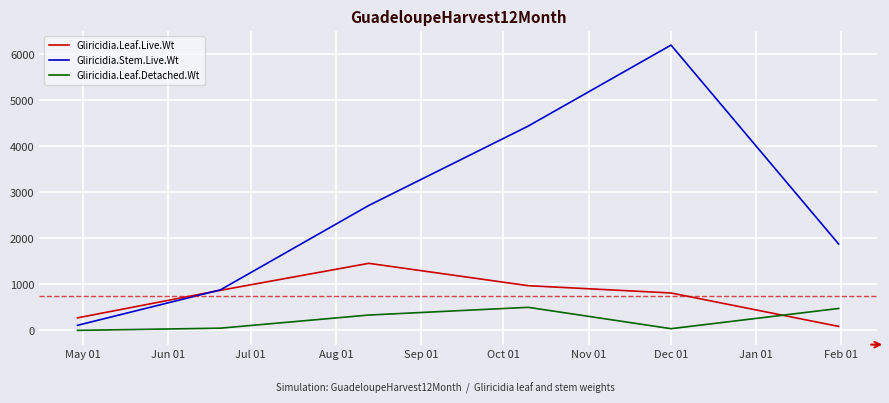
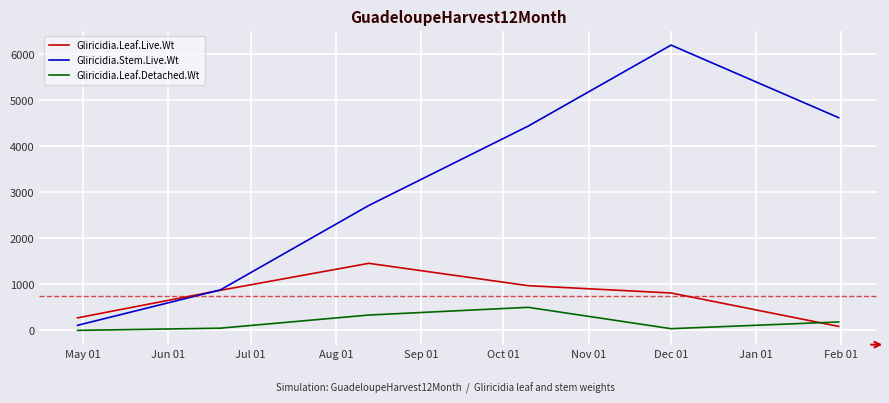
Gliricidia.Stem.Live.Wt, Feb 01: 1900 -> 4600
Gliricidia.Leaf.Detached.Wt, Feb 01: 500 -> 200
